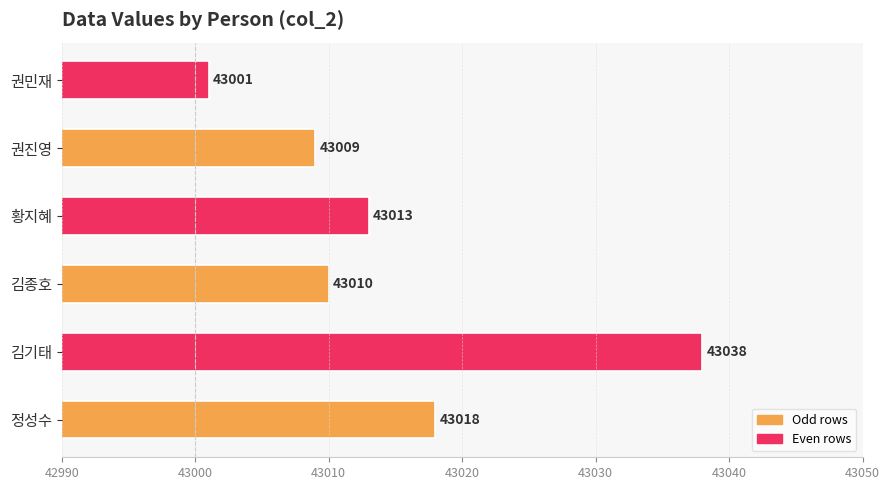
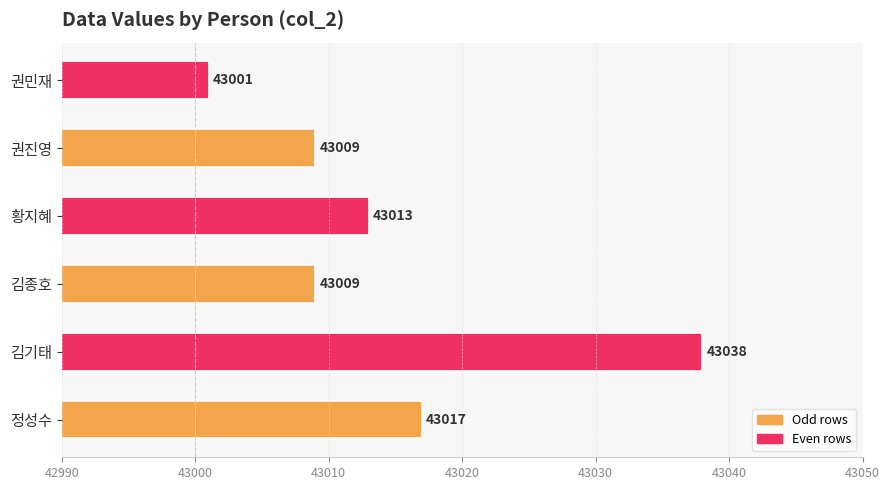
김종호: 43010 -> 43009
정성수: 43018 -> 43017
